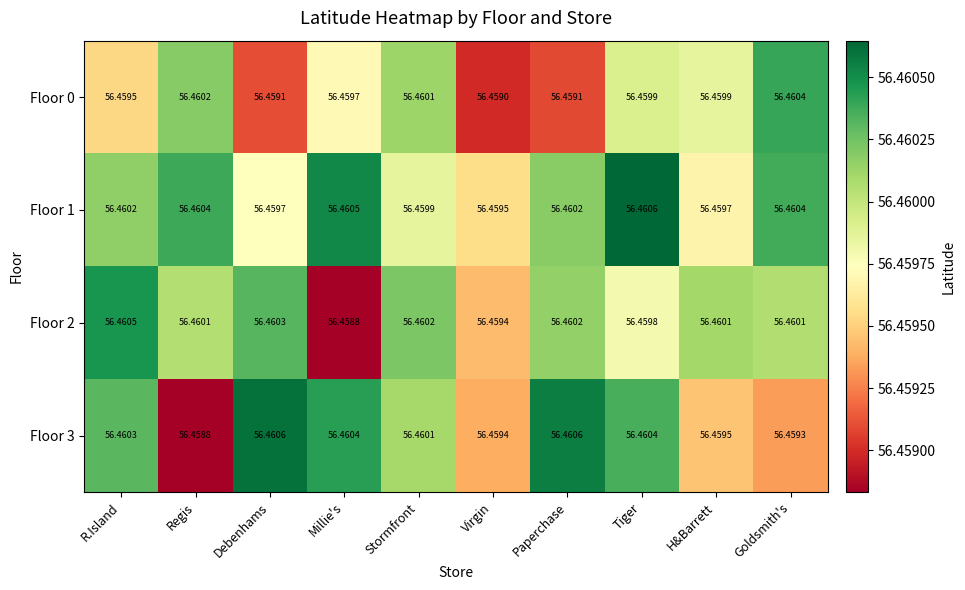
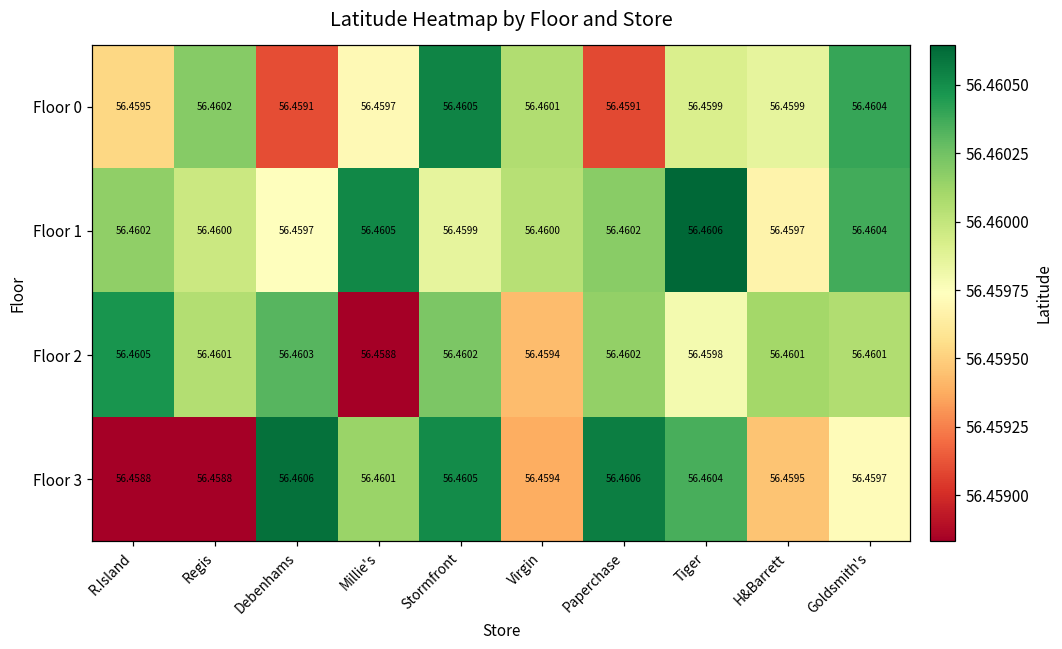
Floor 0, Stormfront: 56.4601 -> 56.4605
Floor 0, Virgin: 56.4590 -> 56.4601
Floor 1, Regis: 56.4604 -> 56.4600
Floor 1, Virgin: 56.4595 -> 56.4600
Floor 3, R.Island: 56.4603 -> 56.4588
Floor 3, Millie's: 56.4604 -> 56.4601
Floor 3, Stormfront: 56.4601 -> 56.4605
Floor 3, Goldsmith's: 56.4593 -> 56.4597
